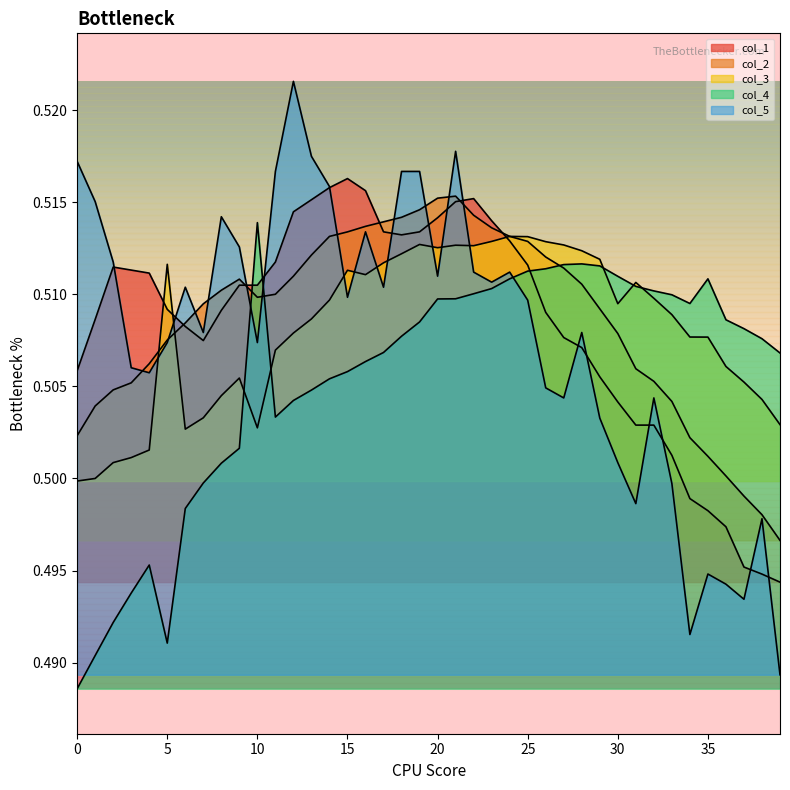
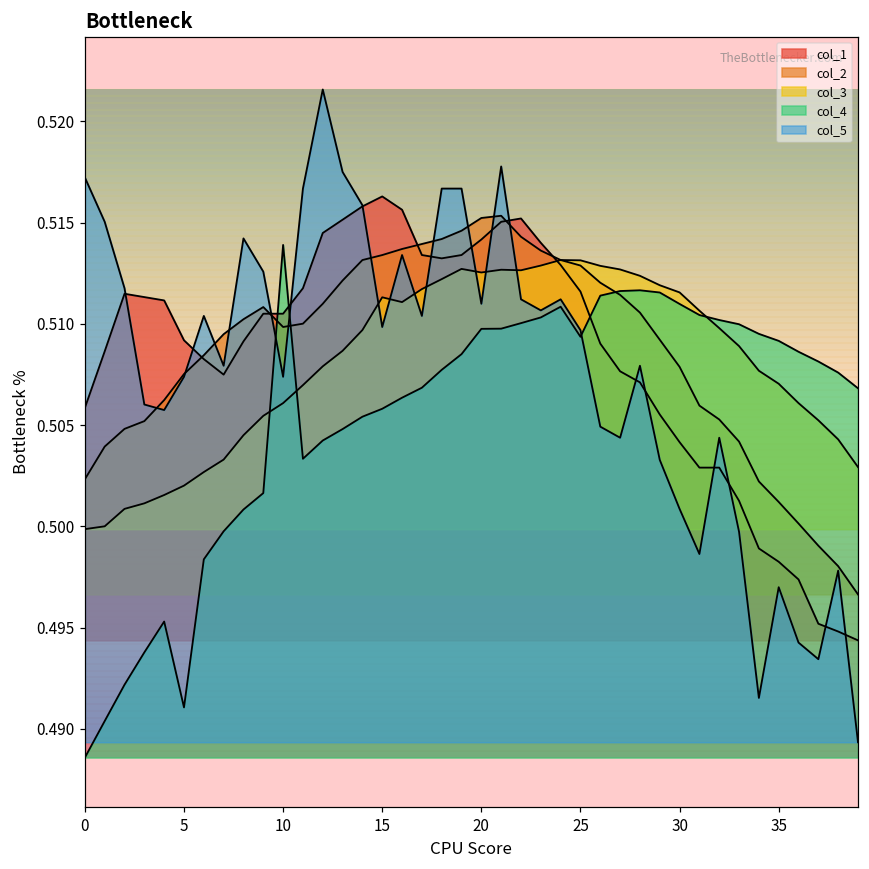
col_3, 5: 0.5116 -> 0.5020
col_3, 10: 0.5028 -> 0.5061
col_4, 25: 0.5113 -> 0.5094
col_3, 30: 0.5095 -> 0.5115
col_3, 35: 0.5077 -> 0.5070
col_4, 35: 0.5108 -> 0.5092
col_5, 35: 0.4948 -> 0.4970
